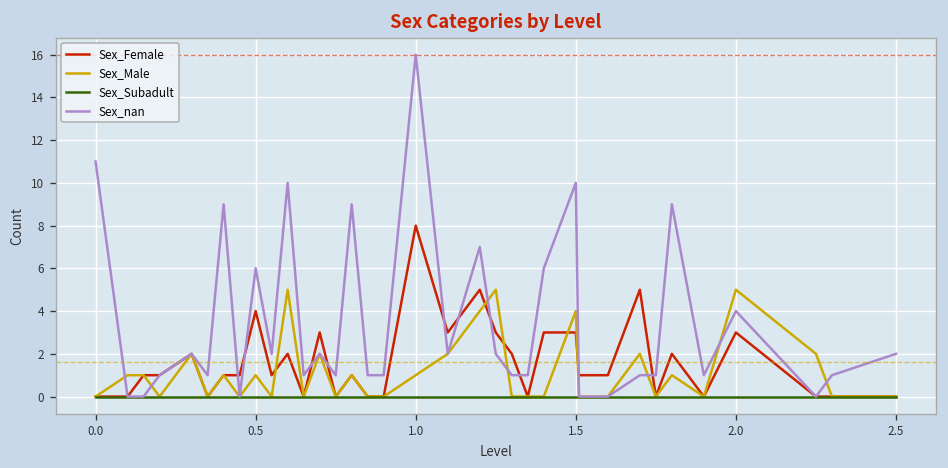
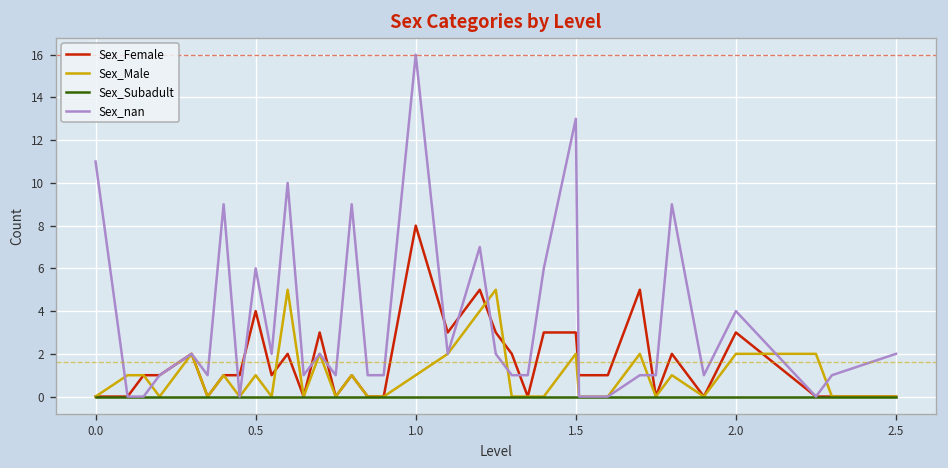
Sex_Male, 1.5: 4 -> 2
Sex_nan, 1.5: 10 -> 13
Sex_Male, 2.0: 5 -> 2
